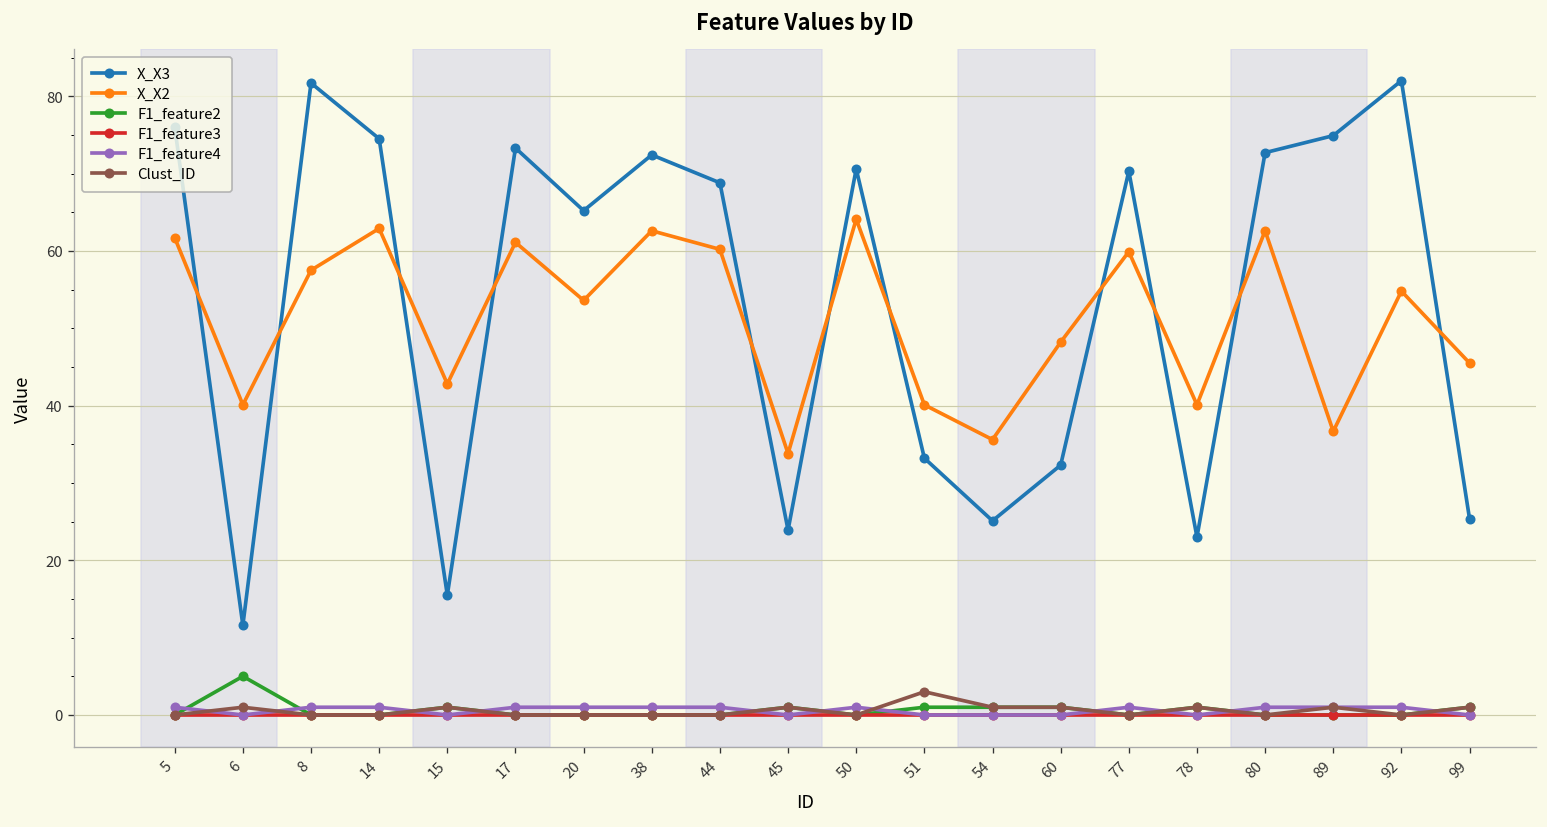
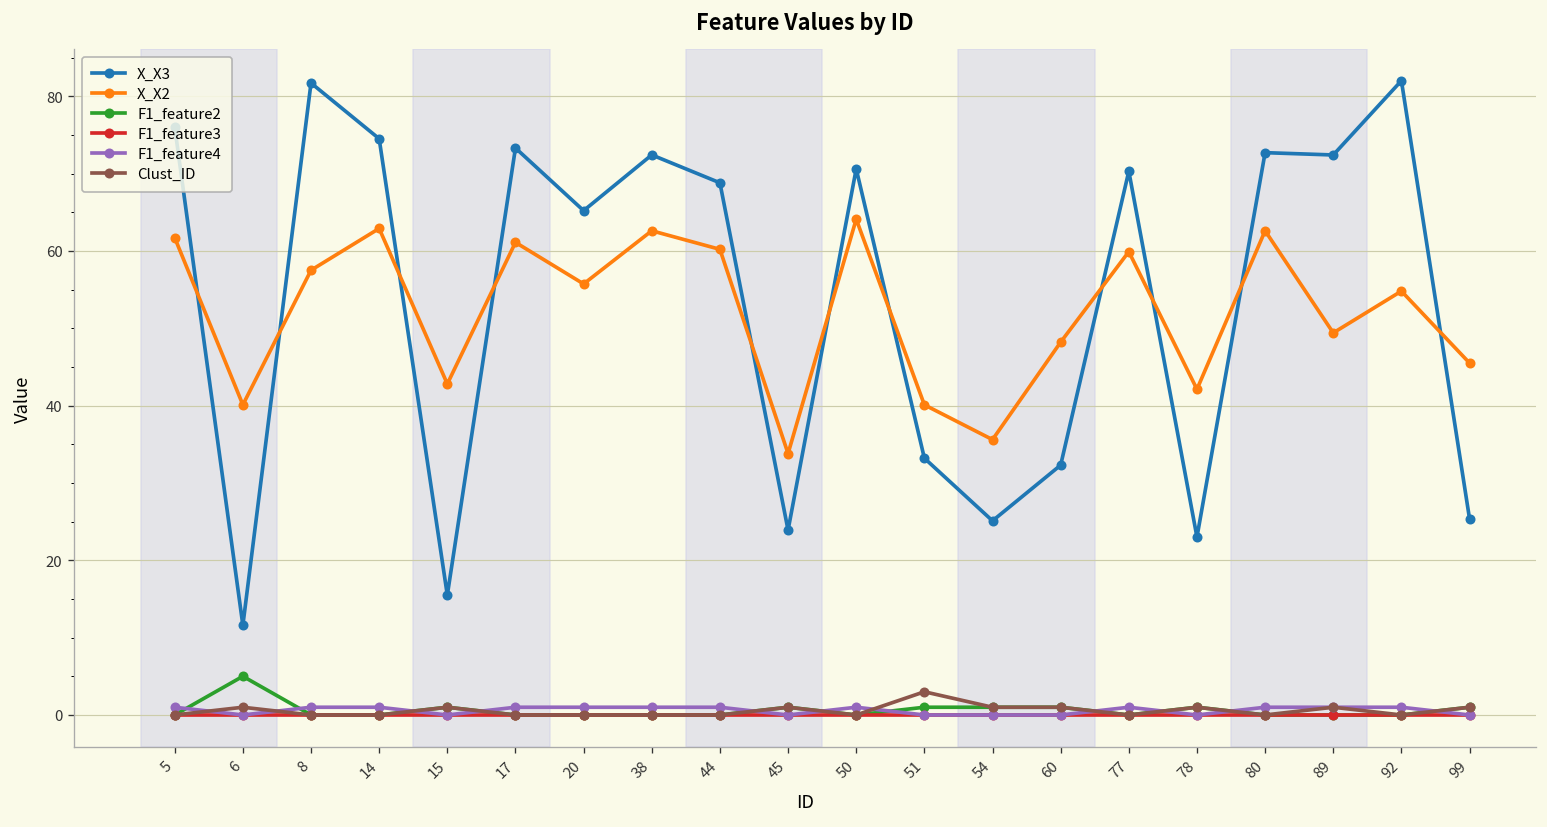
X_X2, 20: 54 -> 56
X_X2, 78: 40 -> 42
X_X3, 89: 75 -> 72
X_X2, 89: 37 -> 49
